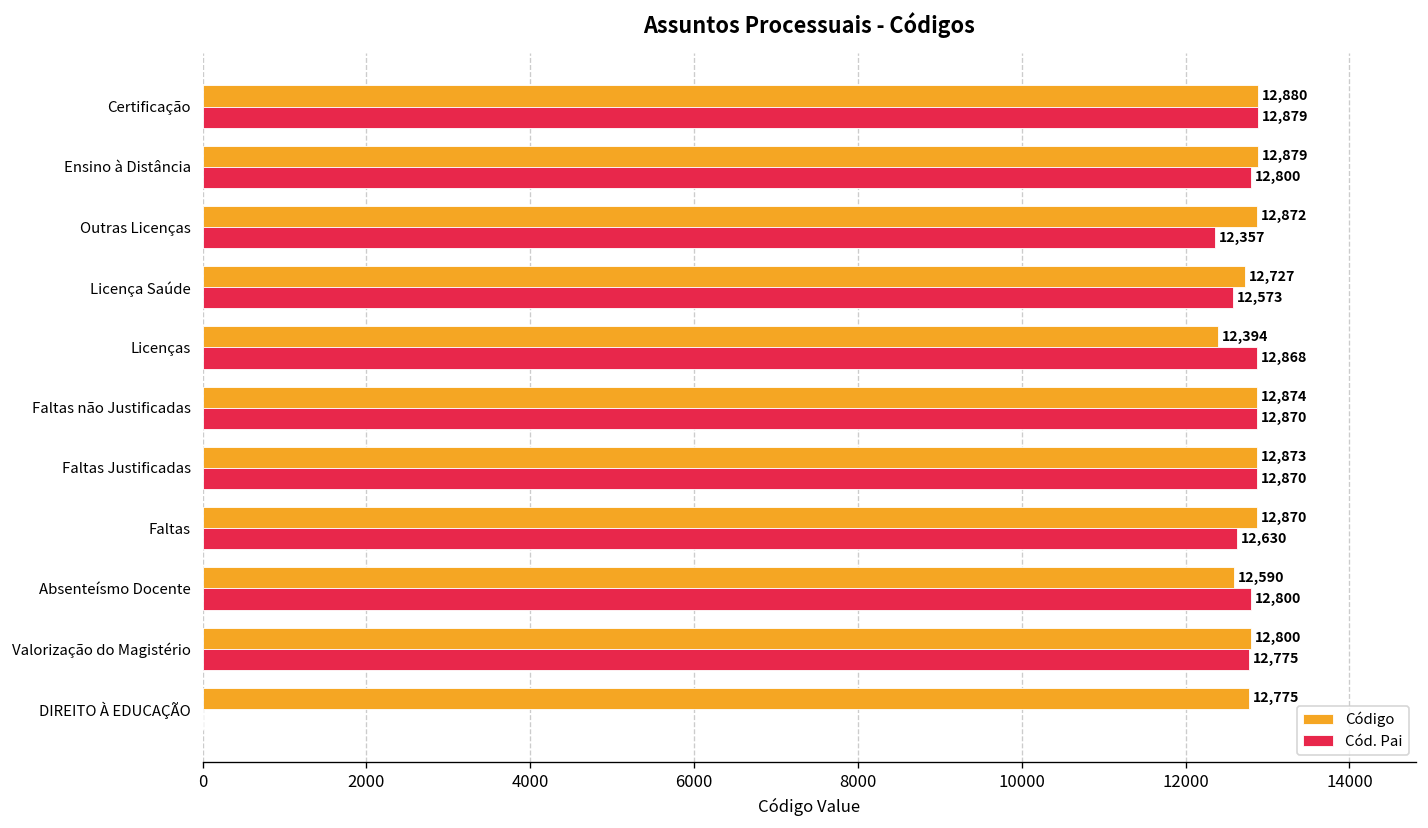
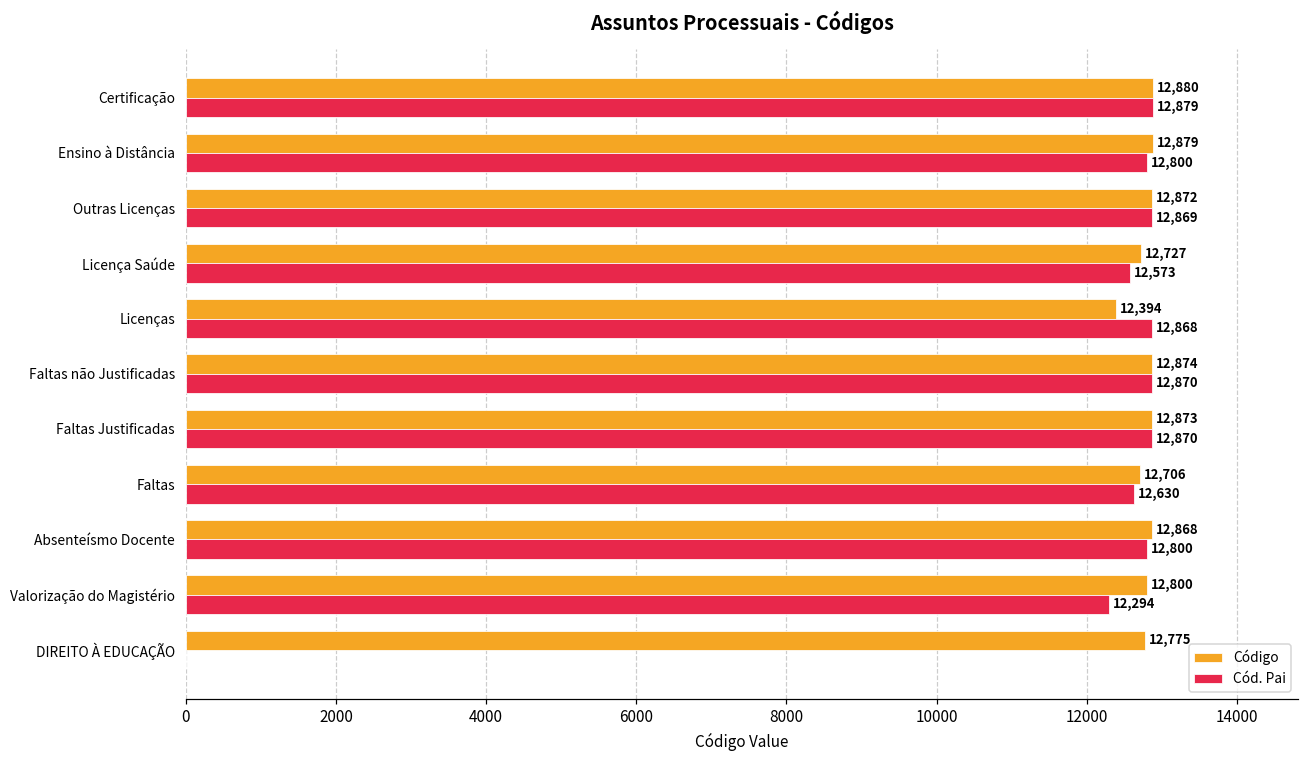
Cód. Pai, Outras Licenças: 12,357 -> 12,869
Código, Faltas: 12,870 -> 12,706
Código, Absenteísmo Docente: 12,590 -> 12,868
Cód. Pai, Valorização do Magistério: 12,775 -> 12,294
